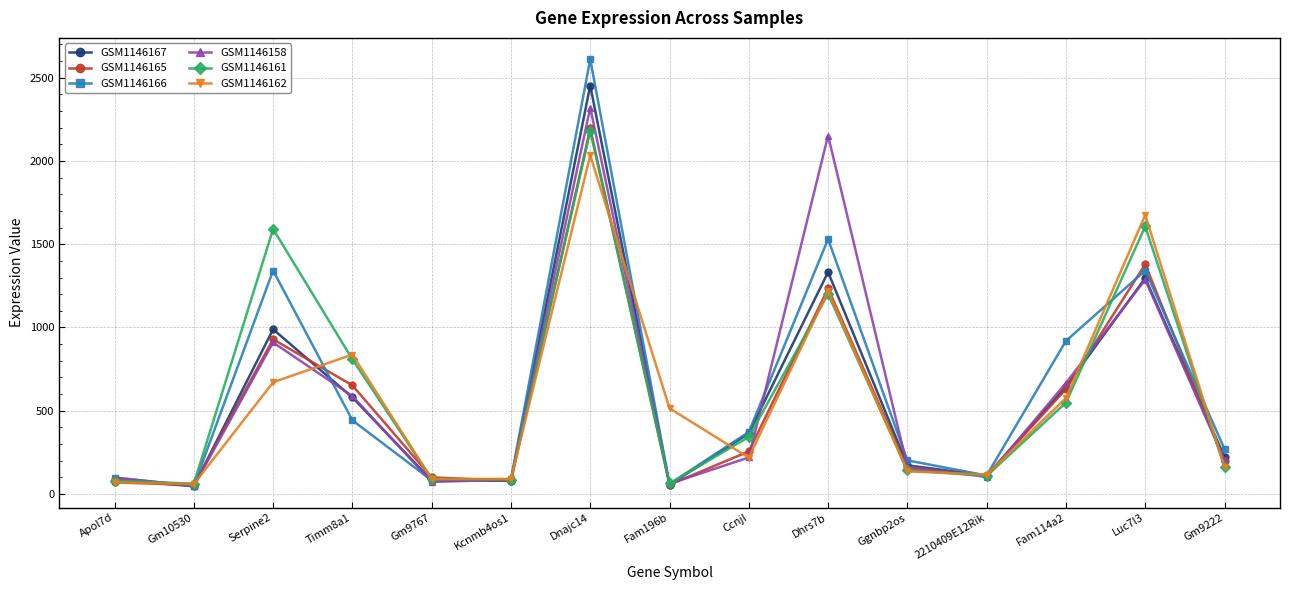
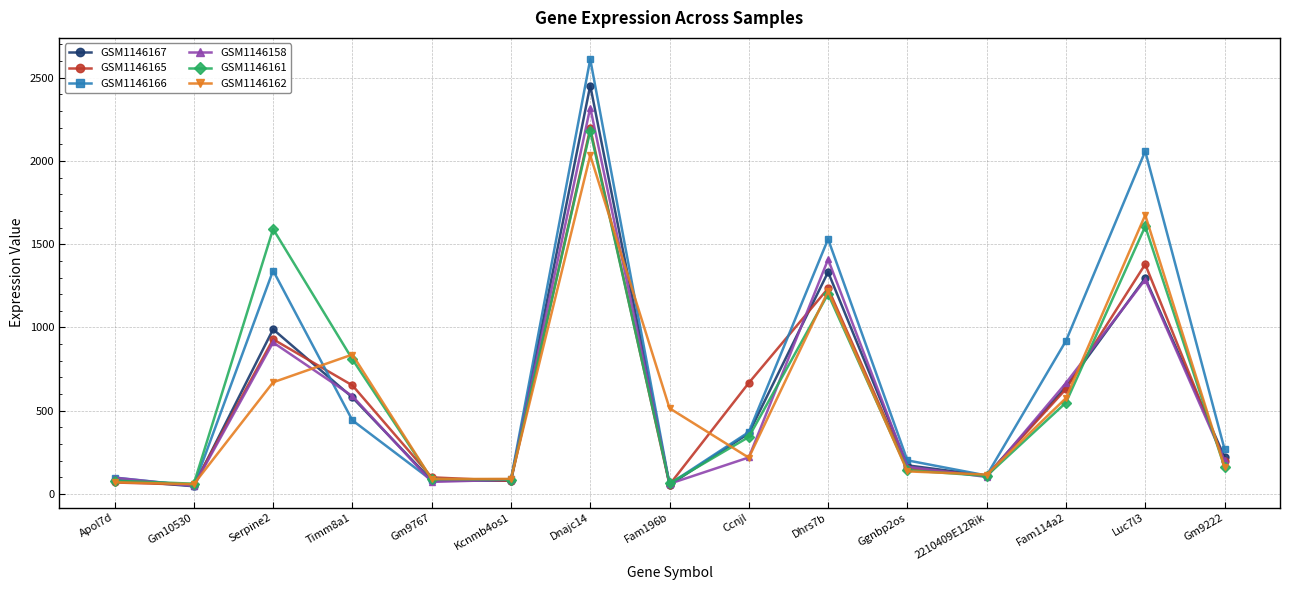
GSM1146165, Ccnjl: 260 -> 670
GSM1146158, Dhrs7b: 2150 -> 1410
GSM1146166, Luc7l3: 1340 -> 2060
